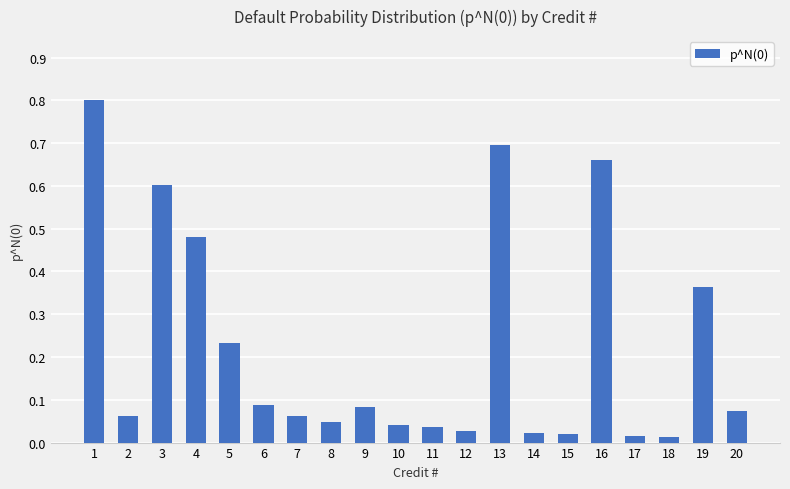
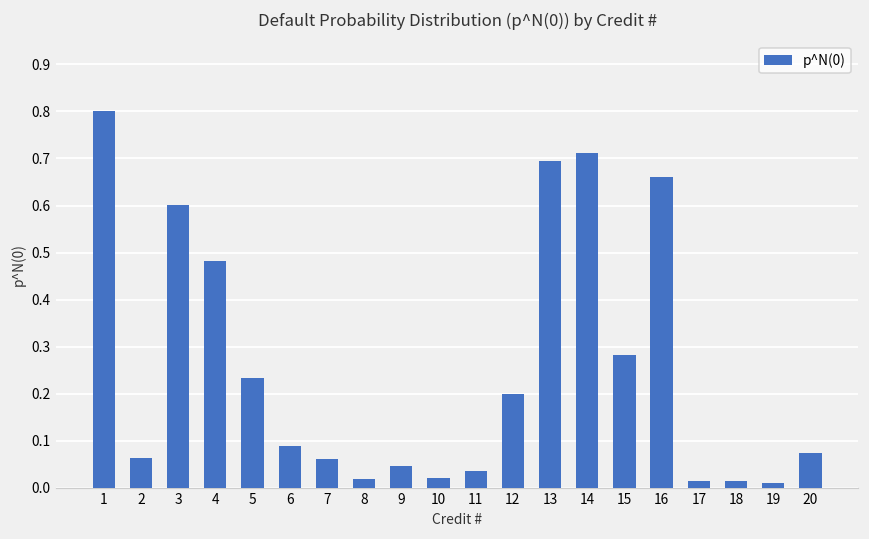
8: 0.05 -> 0.02
9: 0.08 -> 0.05
10: 0.04 -> 0.02
12: 0.03 -> 0.20
14: 0.02 -> 0.71
15: 0.02 -> 0.28
19: 0.36 -> 0.01
